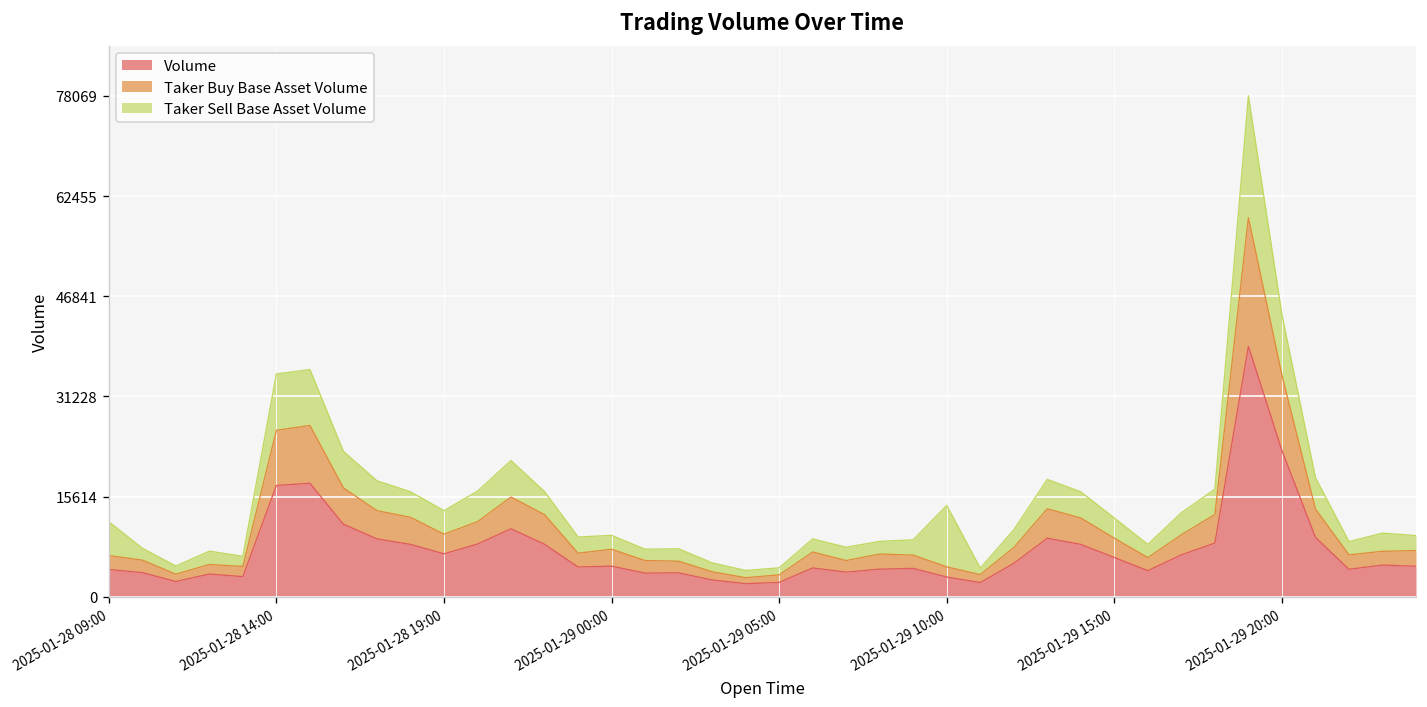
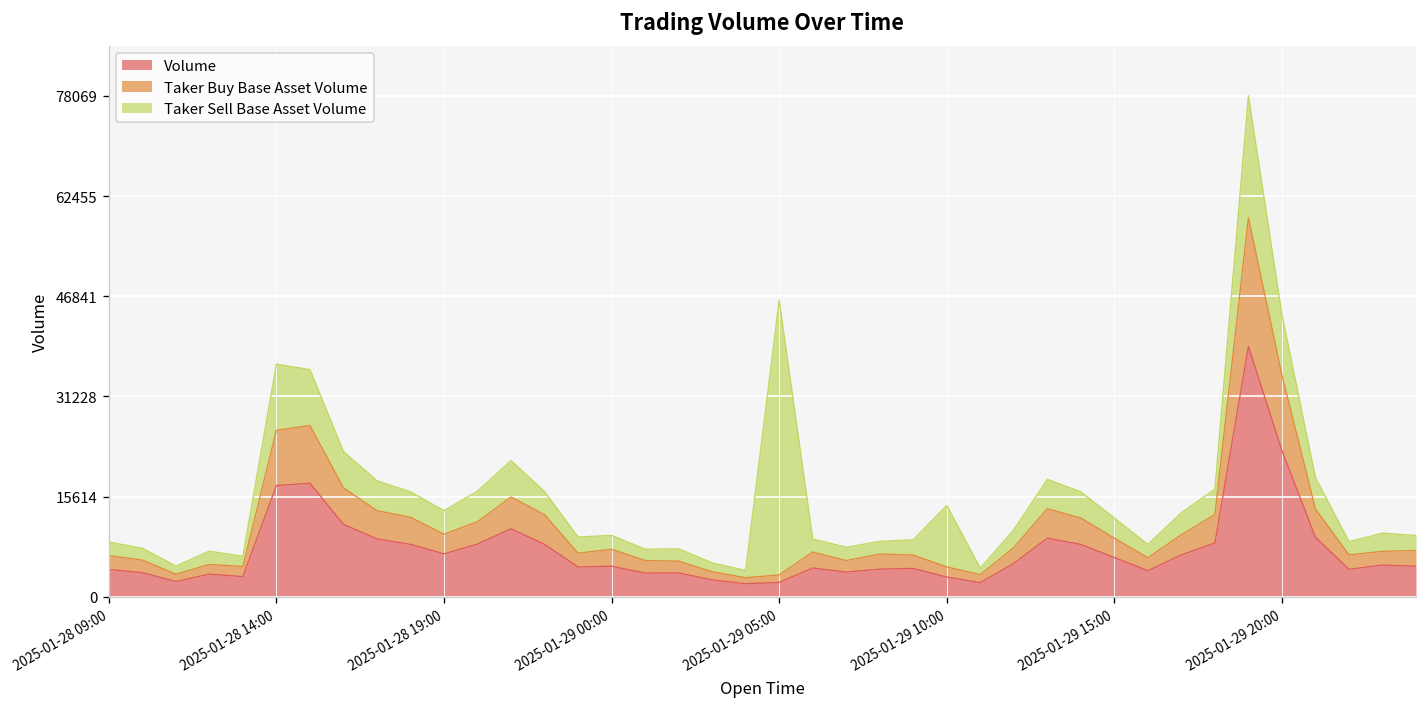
Taker Sell Base Asset Volume, 2025-01-28 09:00: 5000 -> 2000
Taker Sell Base Asset Volume, 2025-01-28 14:00: 9000 -> 10000
Taker Sell Base Asset Volume, 2025-01-29 05:00: 1000 -> 43000
